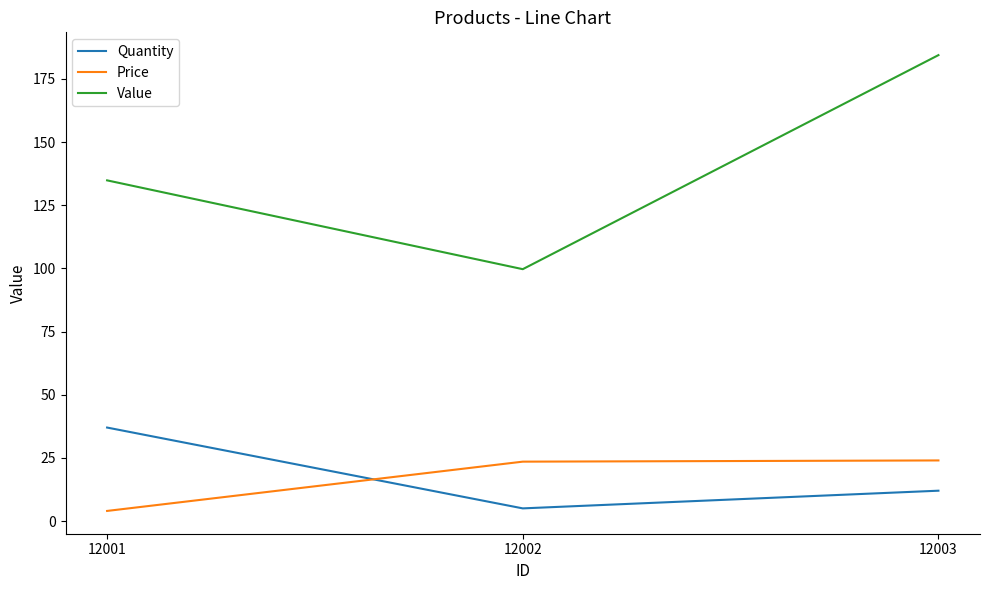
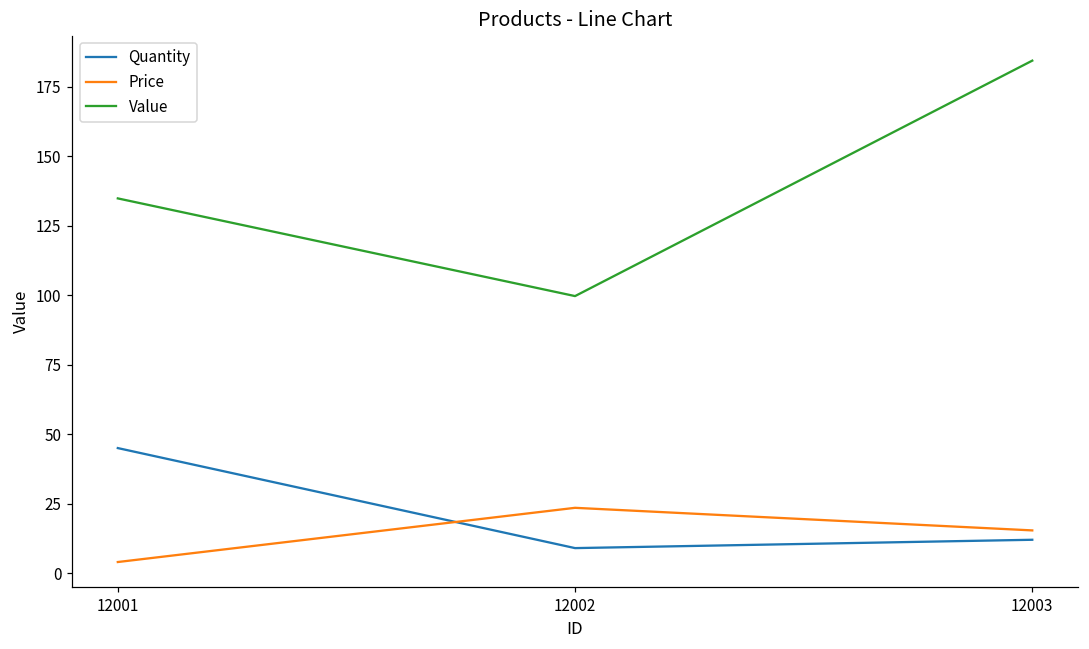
Quantity, 12001: 37 -> 45
Quantity, 12002: 5 -> 9
Price, 12003: 24 -> 15
